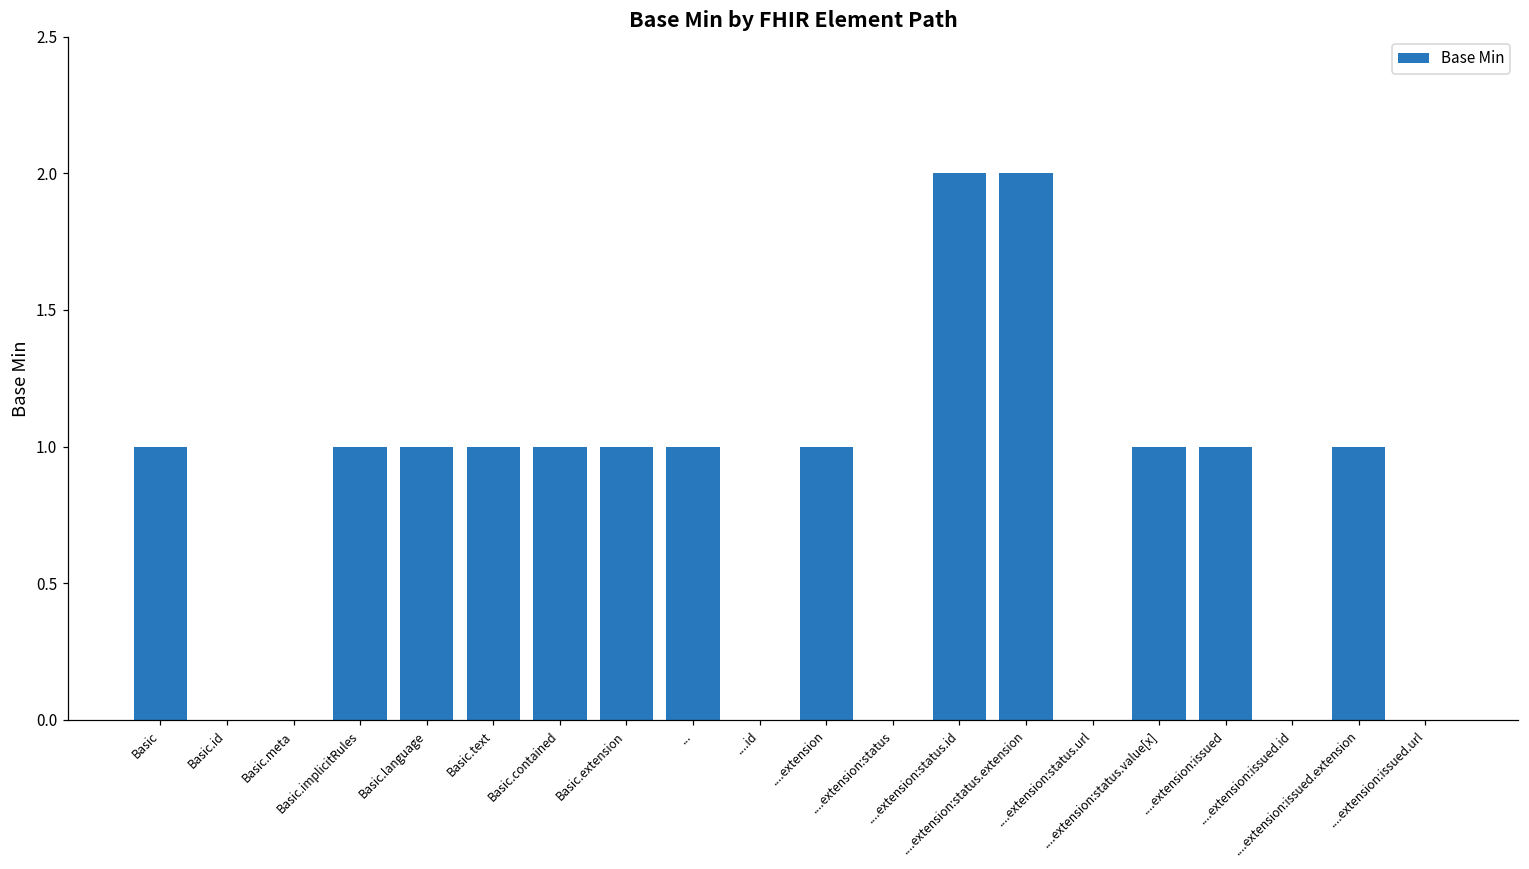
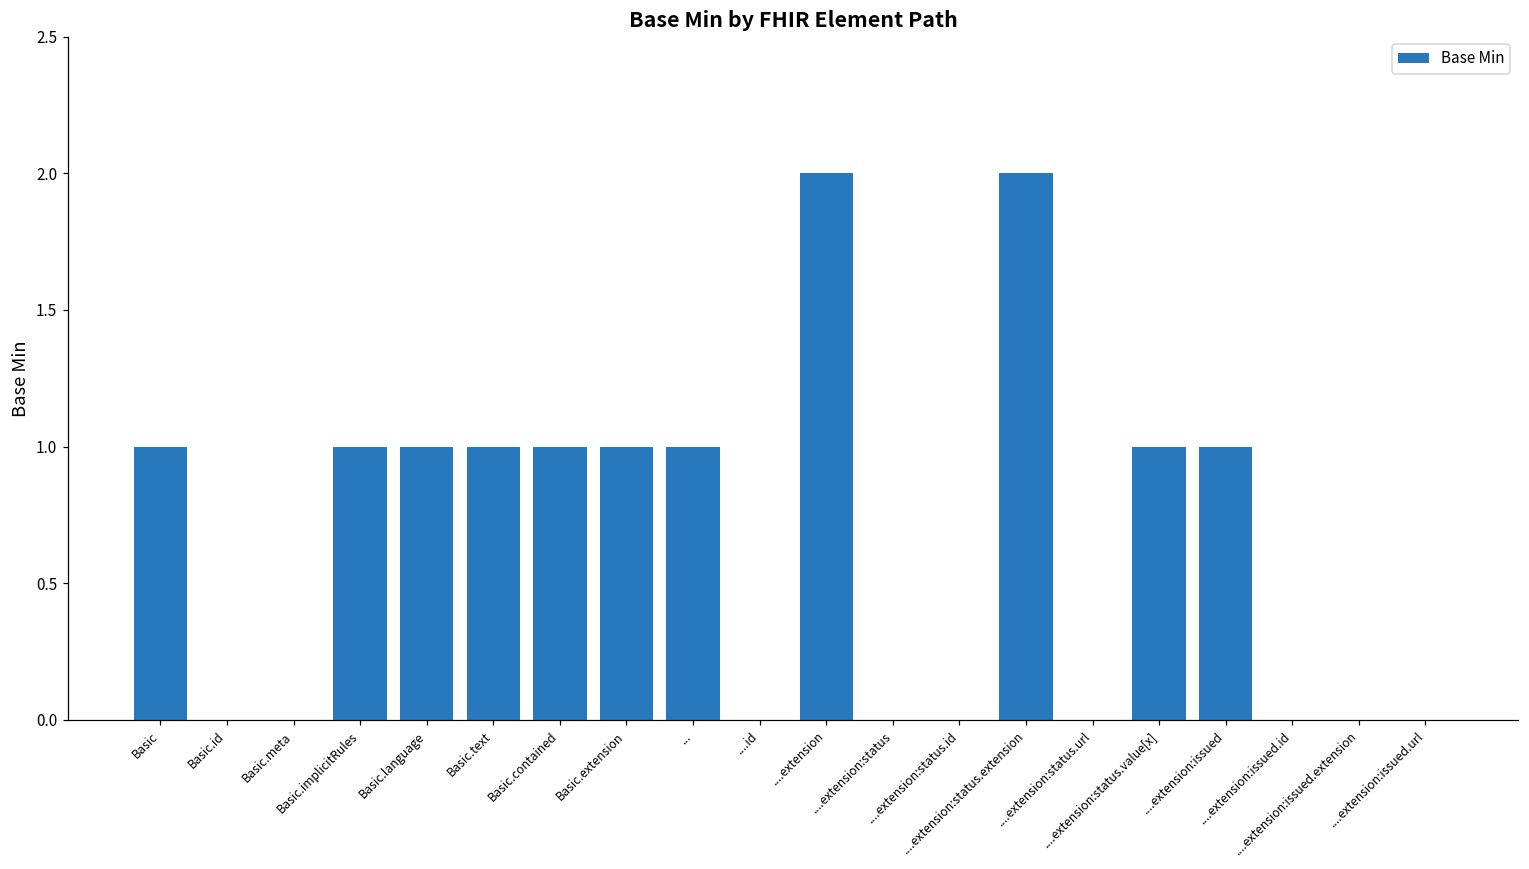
....extension: 1 -> 2
....extension:status.id: 2 -> 0
....extension:issued.extension: 1 -> 0
